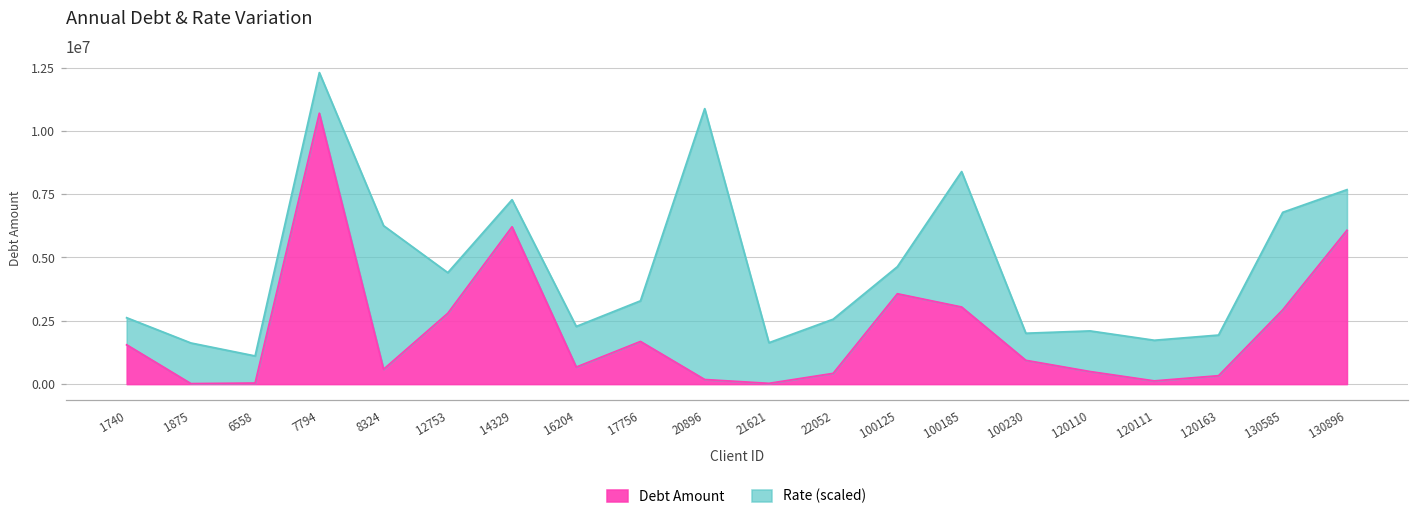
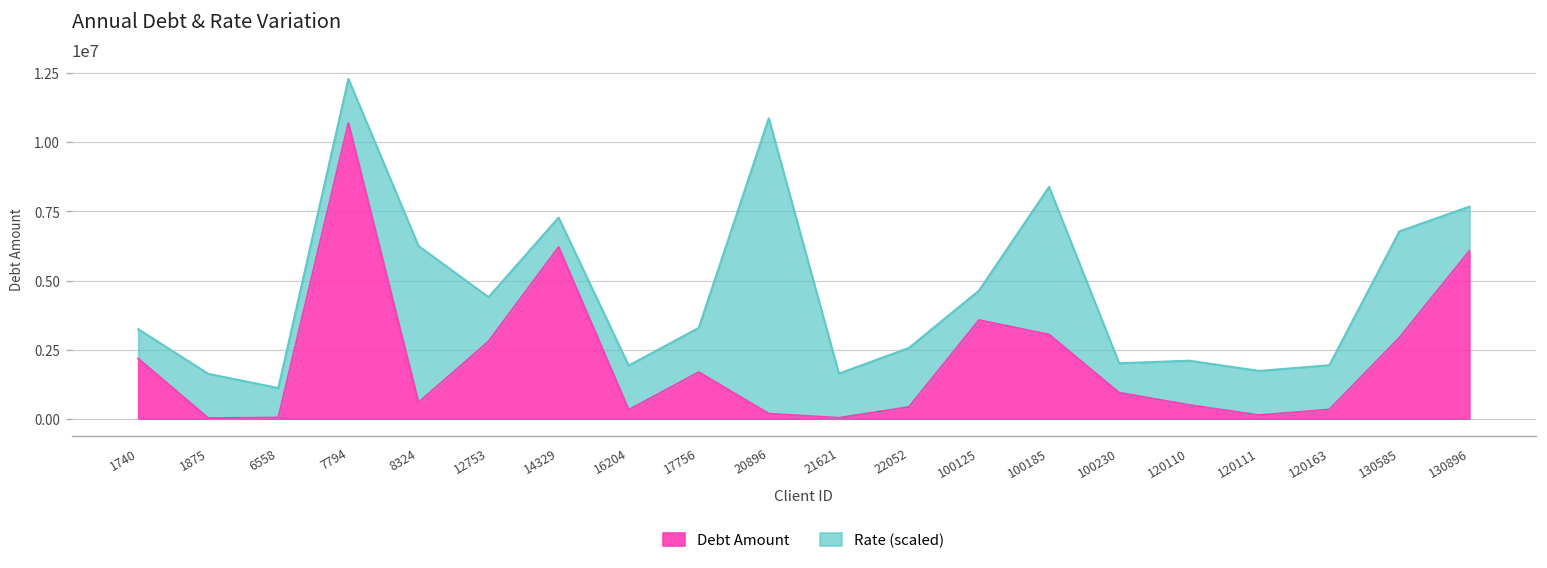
Debt Amount, 1740: 1600000 -> 2200000
Debt Amount, 16204: 700000 -> 300000
